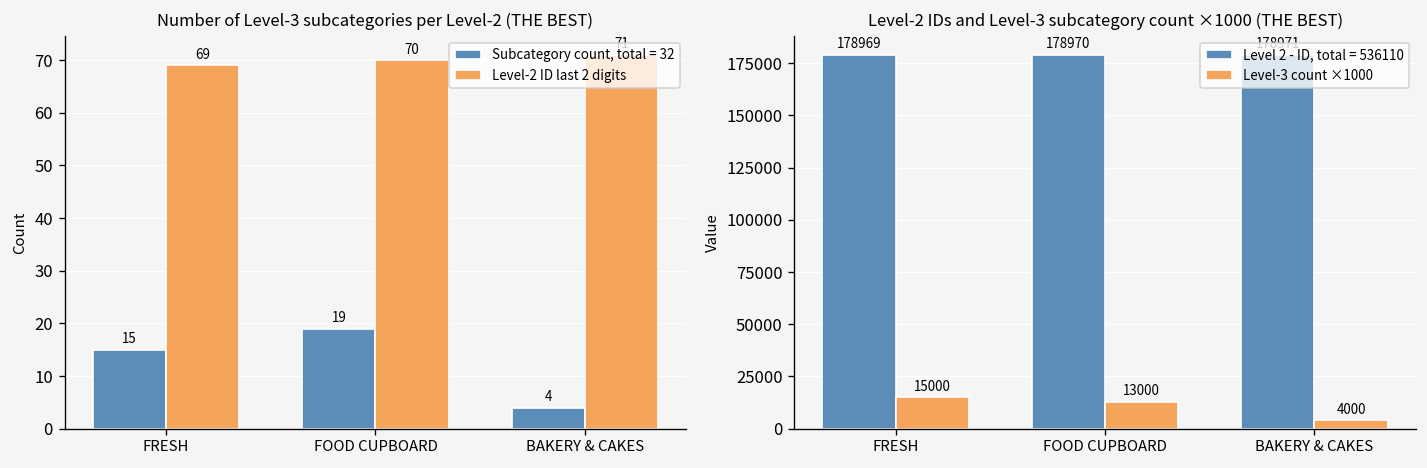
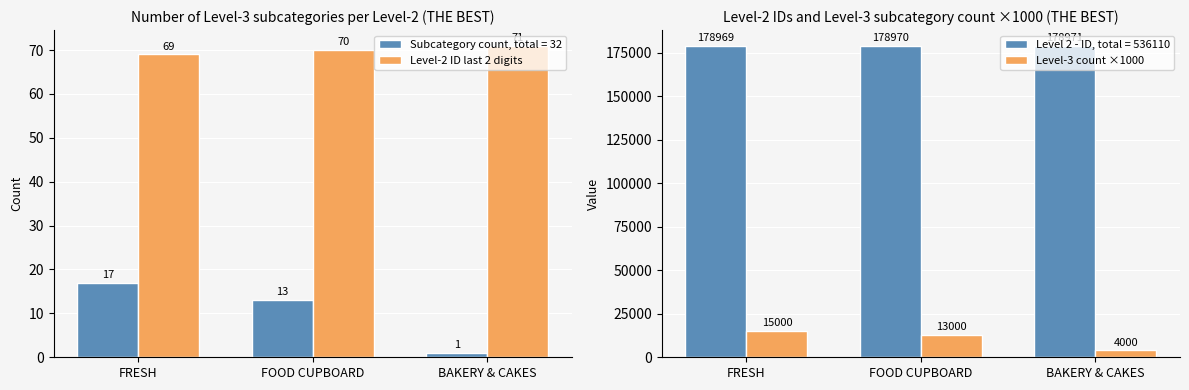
Number of Level-3 subcategories per Level-2 (THE BEST), Subcategory count, total = 32, FRESH: 15 -> 17
Number of Level-3 subcategories per Level-2 (THE BEST), Subcategory count, total = 32, FOOD CUPBOARD: 19 -> 13
Number of Level-3 subcategories per Level-2 (THE BEST), Subcategory count, total = 32, BAKERY & CAKES: 4 -> 1
